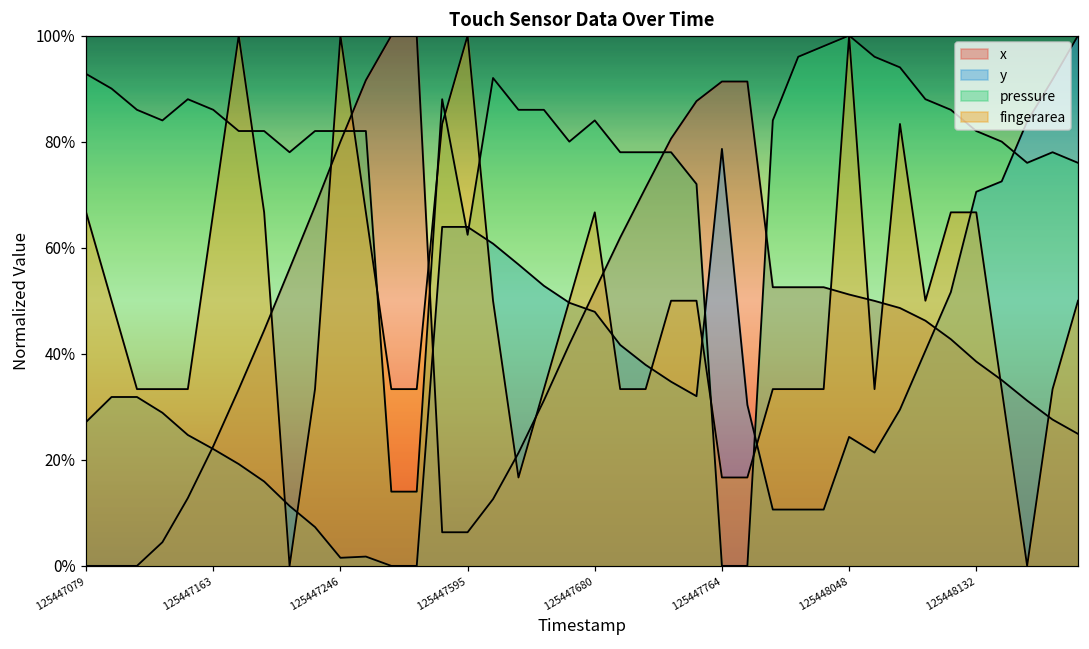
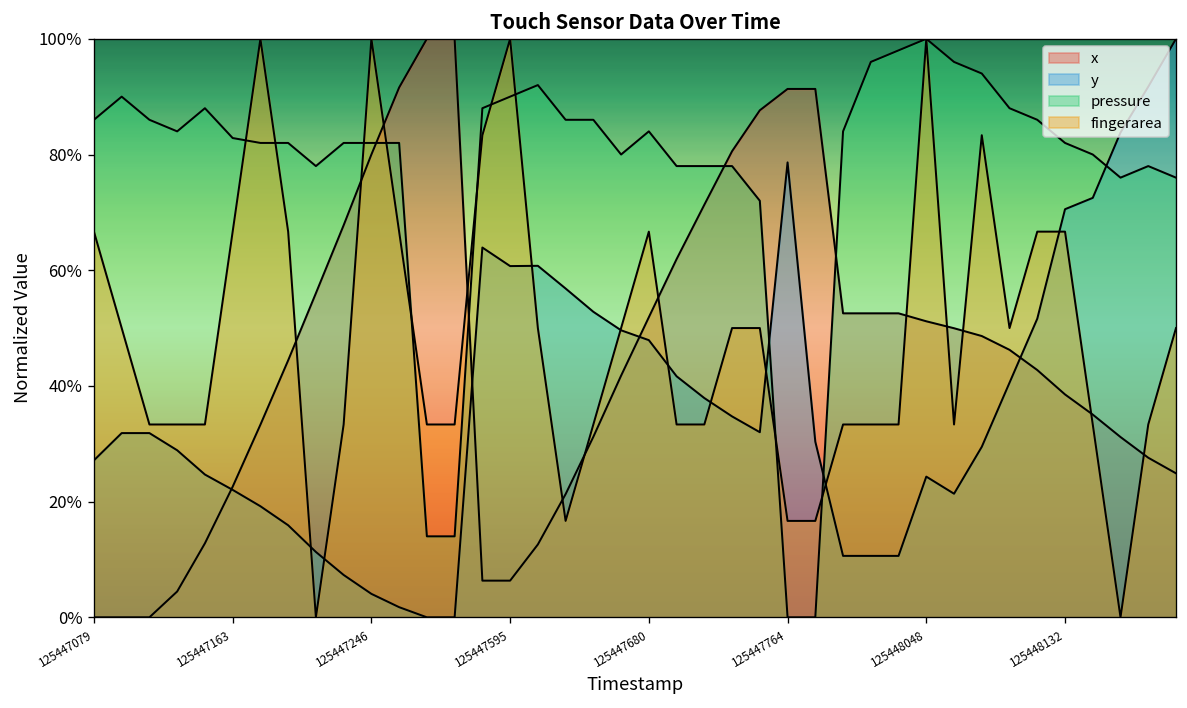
pressure, 125447079: 93% -> 86%
pressure, 125447163: 86% -> 83%
y, 125447246: 2% -> 4%
y, 125447595: 64% -> 61%
pressure, 125447595: 62% -> 90%
